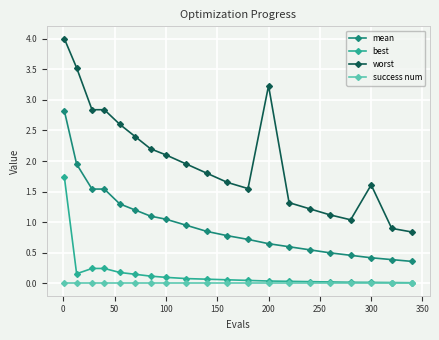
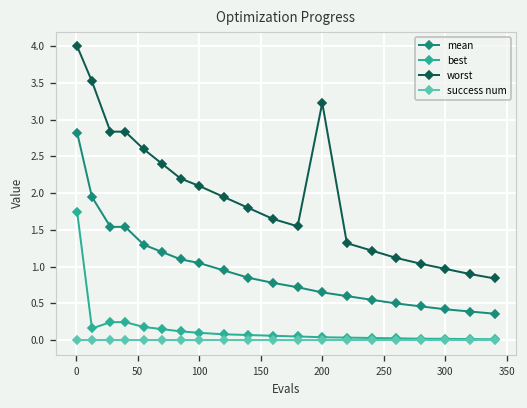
worst, 300: 1.6 -> 1.0
